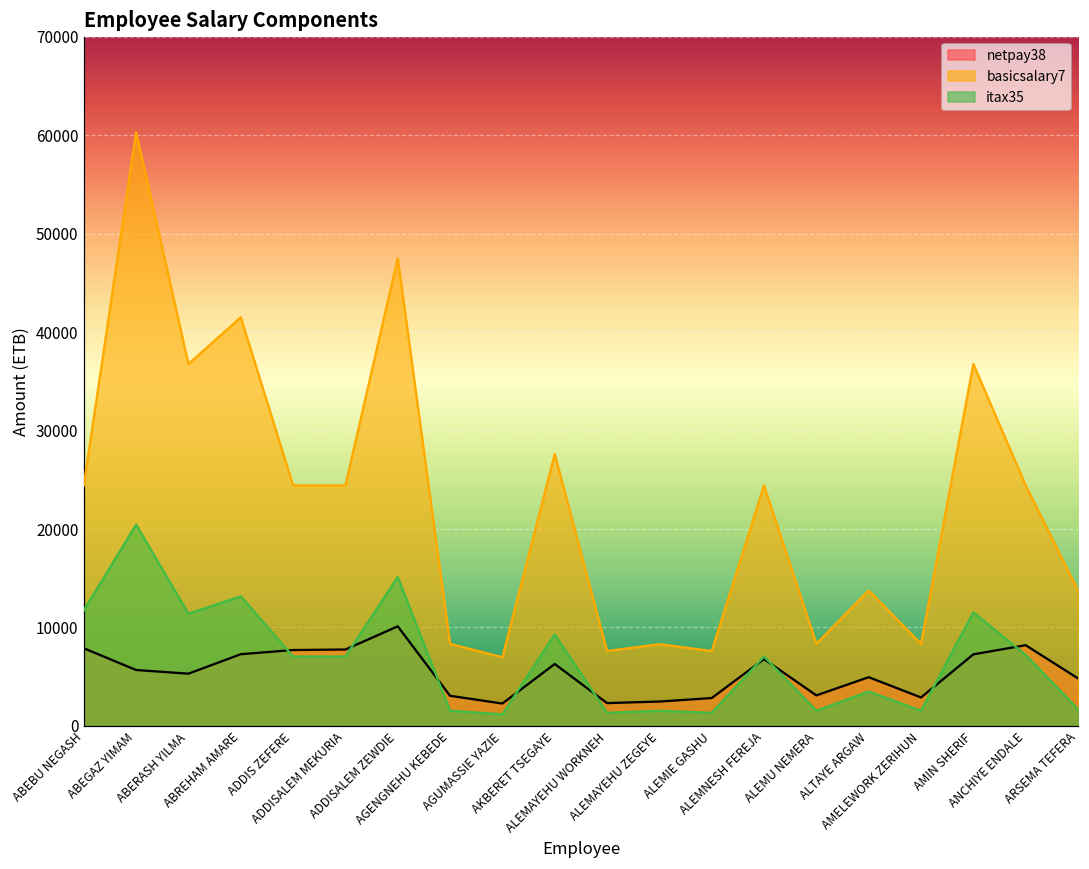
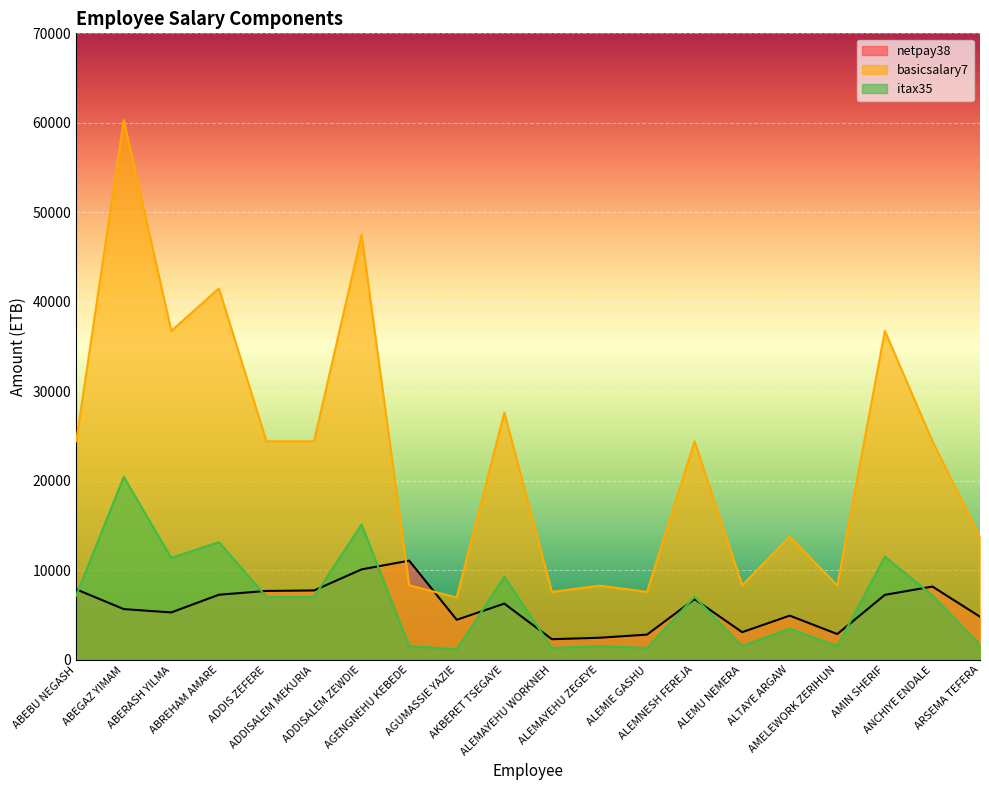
itax35, ABEBU NEGASH: 12000 -> 7000
netpay38, AGENGNEHU KEBEDE: 3000 -> 11000
netpay38, AGUMASSIE YAZIE: 2000 -> 4000
